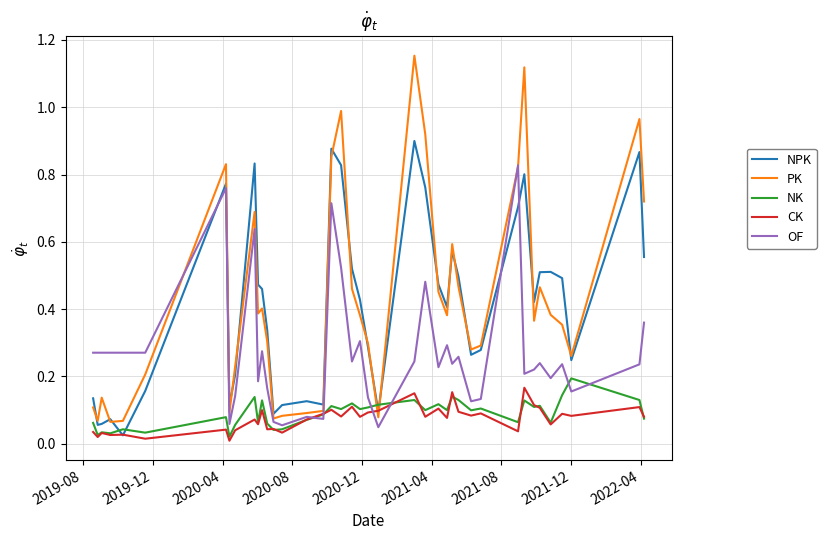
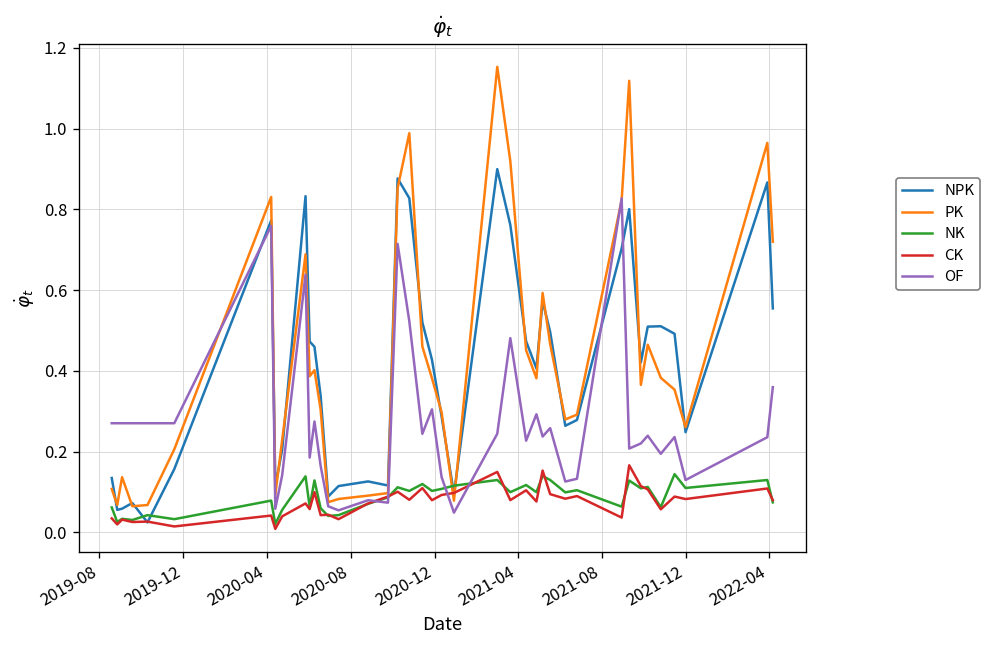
NK, 2021-12: 0.19 -> 0.11
OF, 2021-12: 0.16 -> 0.13
